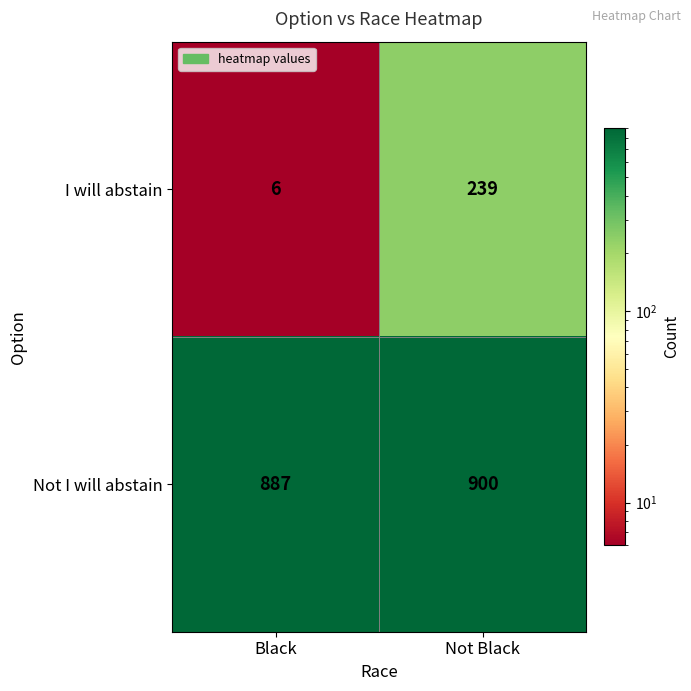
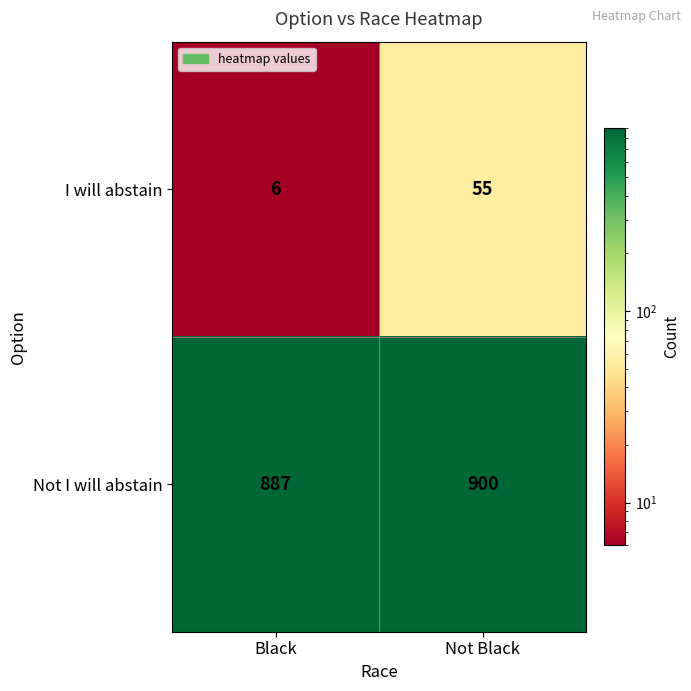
I will abstain, Not Black: 239 -> 55
